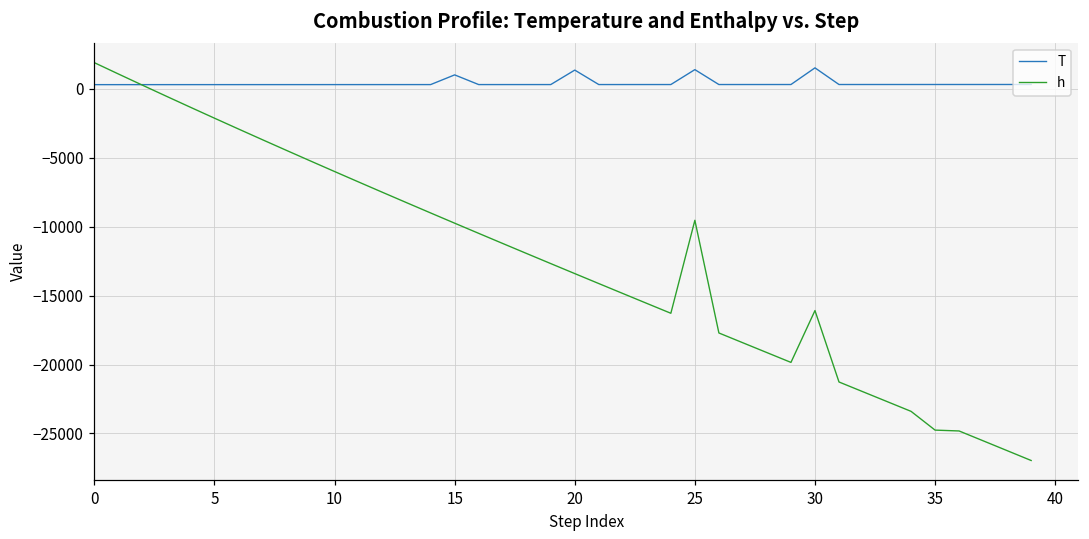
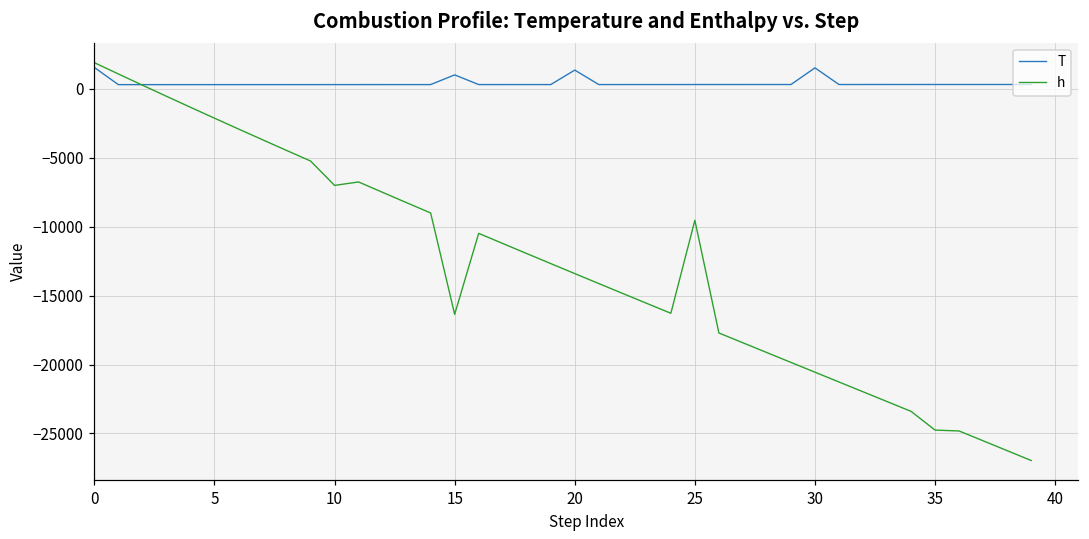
T, 0: 300 -> 1500
h, 10: -6000 -> -7000
h, 15: -9700 -> -16400
T, 25: 1400 -> 300
h, 30: -16100 -> -20600
